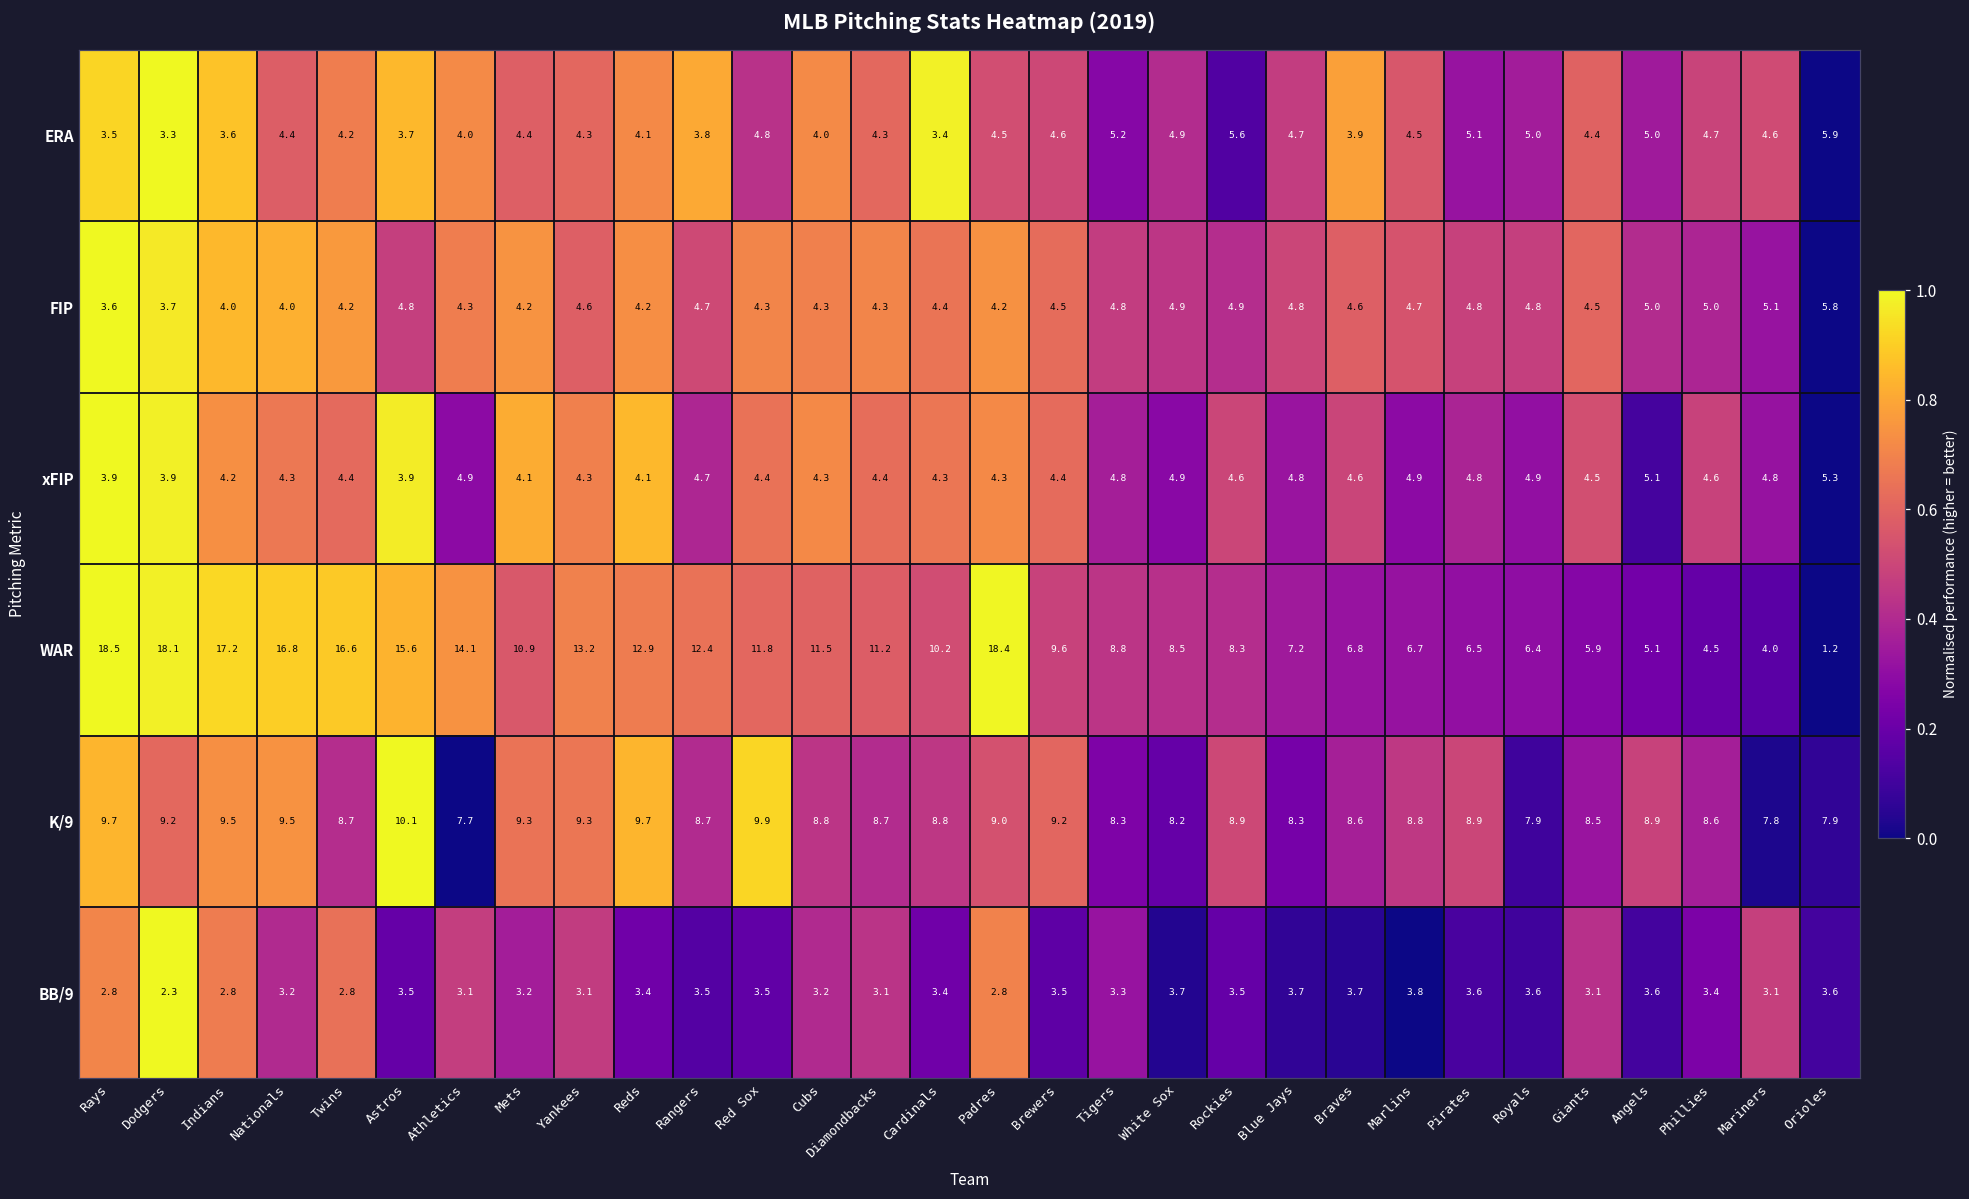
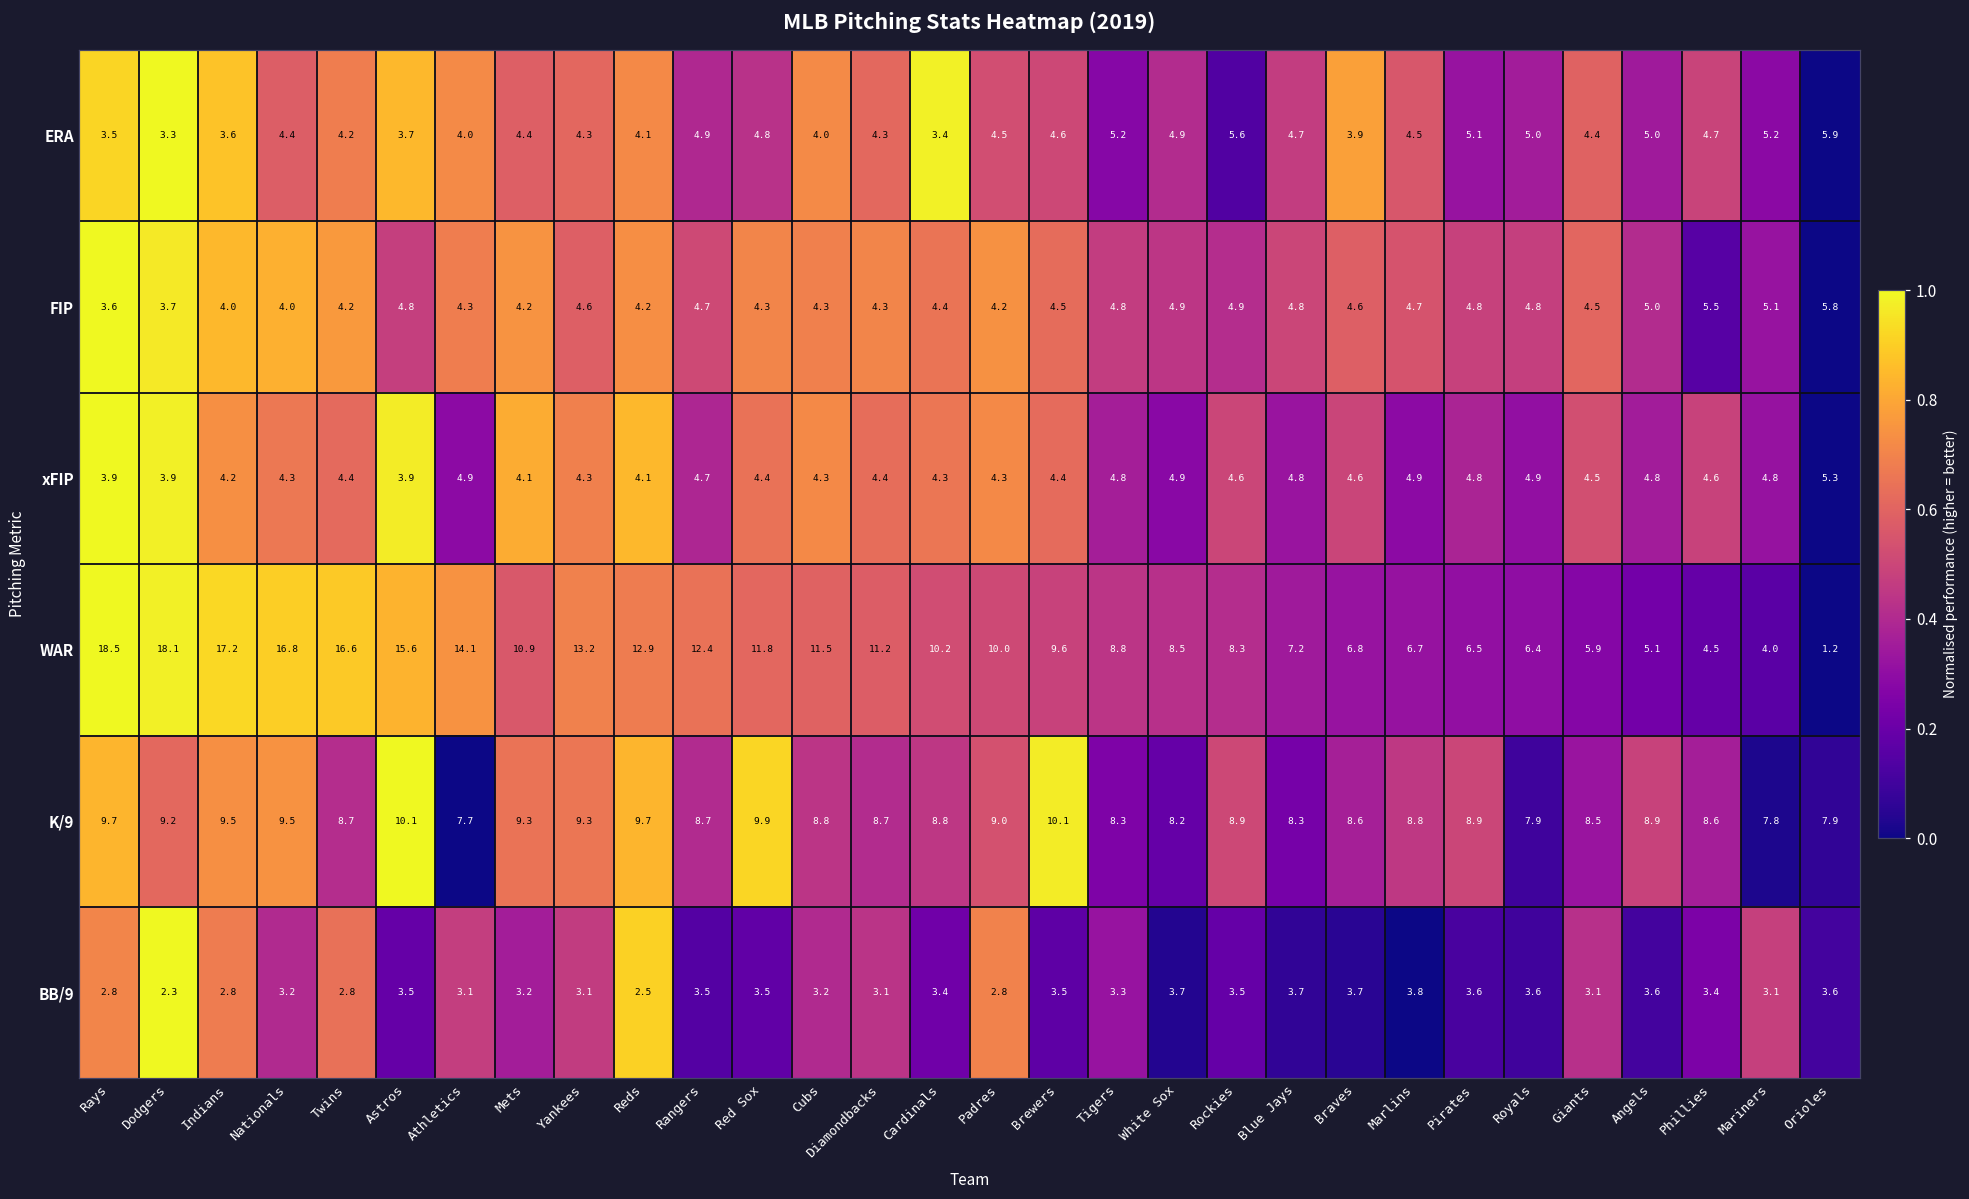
ERA, Rangers: 3.8 -> 4.9
ERA, Mariners: 4.6 -> 5.2
FIP, Phillies: 5.0 -> 5.5
xFIP, Angels: 5.1 -> 4.8
WAR, Padres: 18.4 -> 10.0
K/9, Brewers: 9.2 -> 10.1
BB/9, Reds: 3.4 -> 2.5
